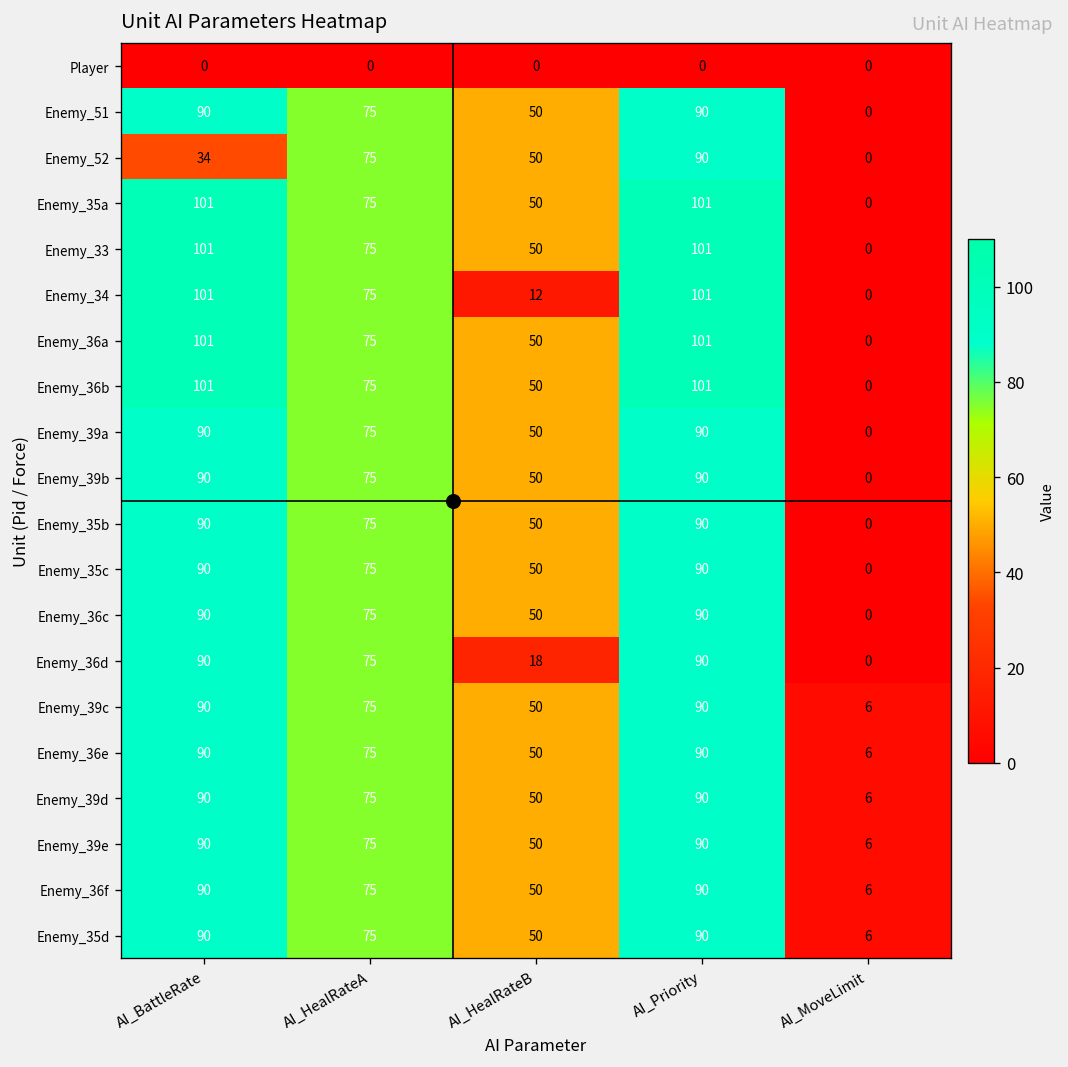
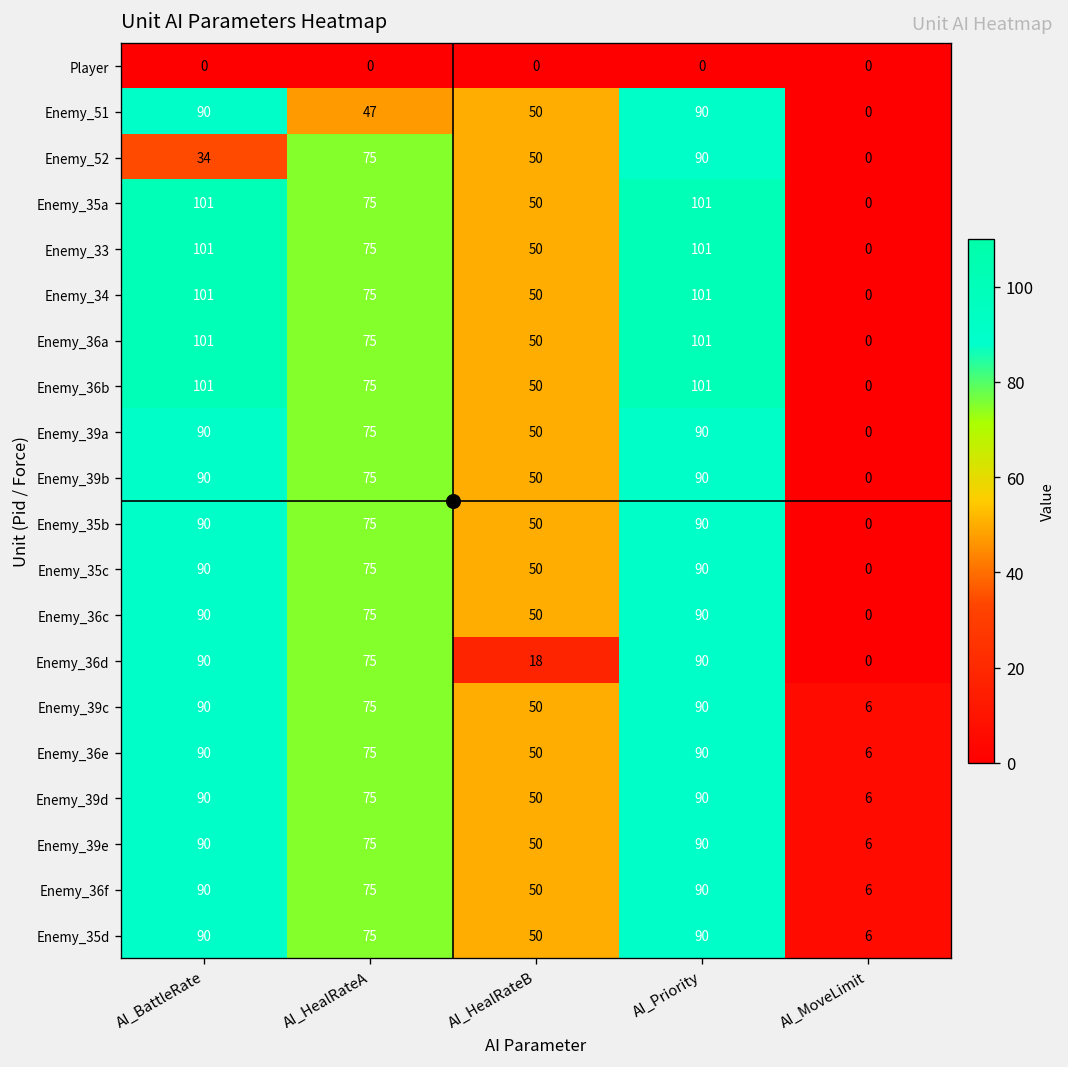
Enemy_51, AI_HealRateA: 75 -> 47
Enemy_34, AI_HealRateB: 12 -> 50
